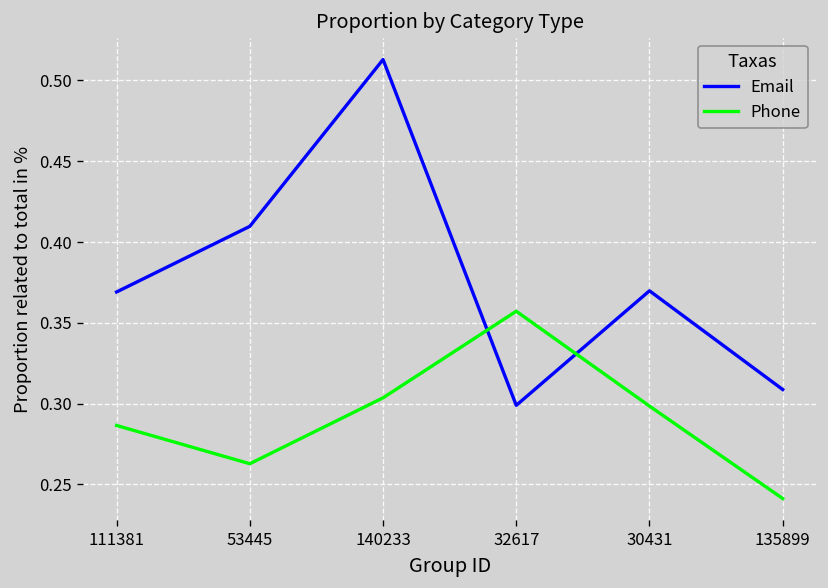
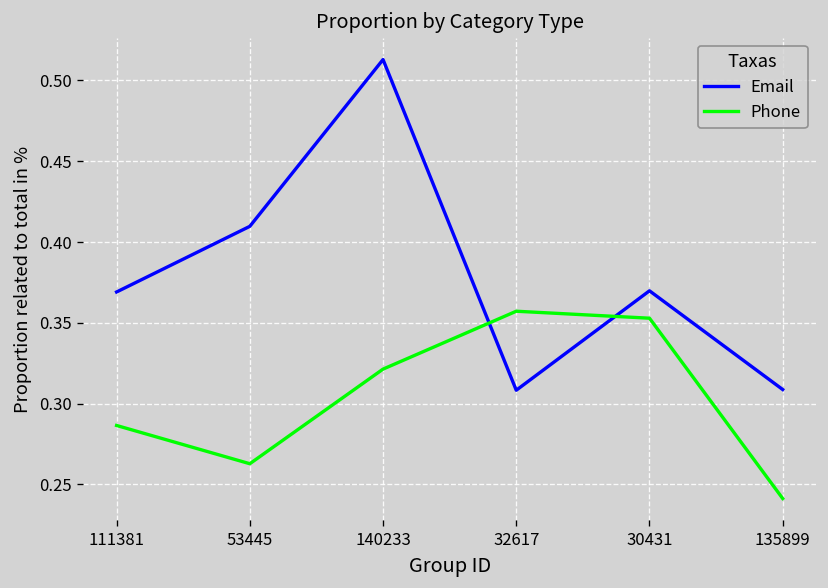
Phone, 140233: 0.304 -> 0.321
Email, 32617: 0.299 -> 0.308
Phone, 30431: 0.298 -> 0.353
